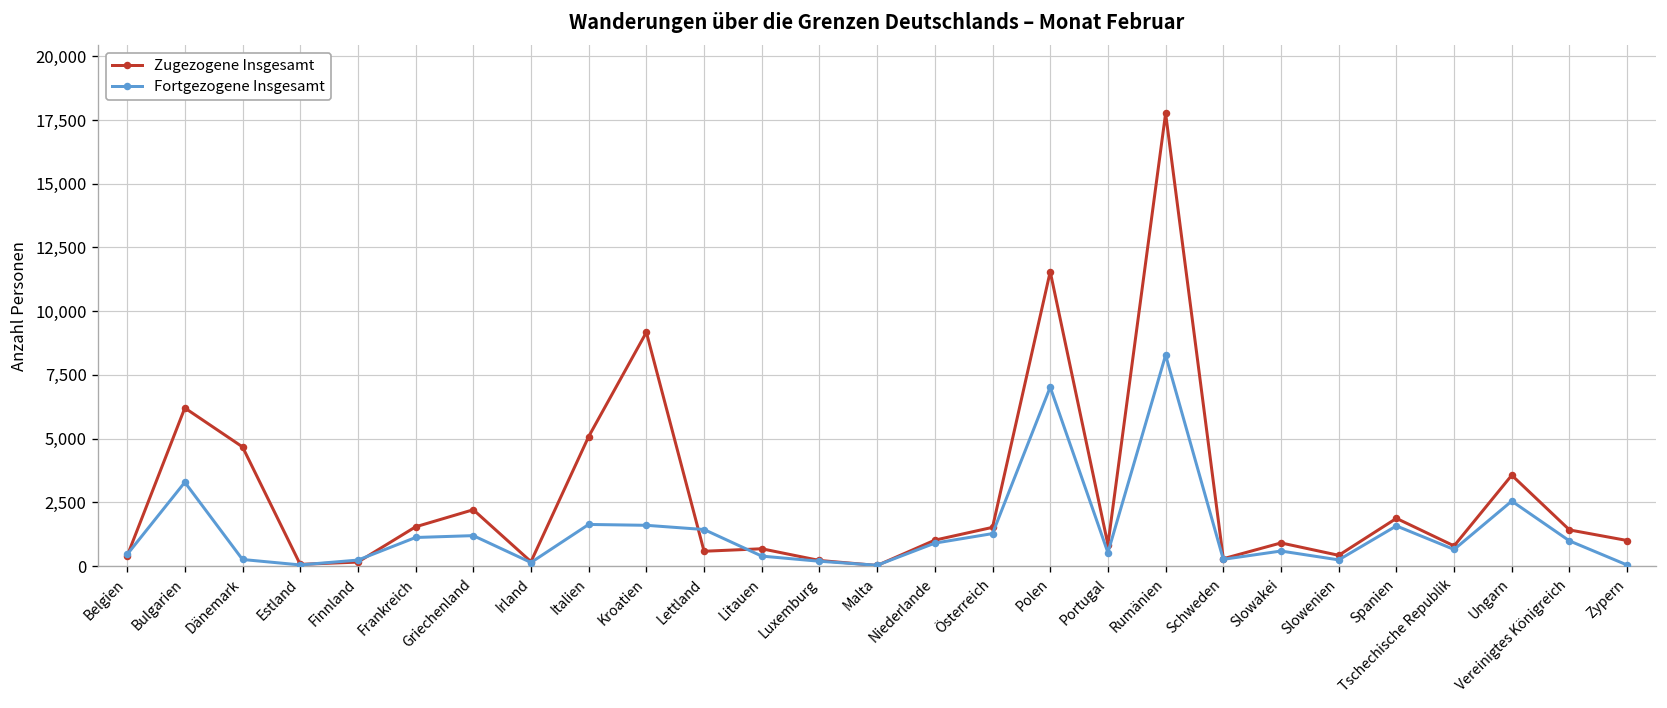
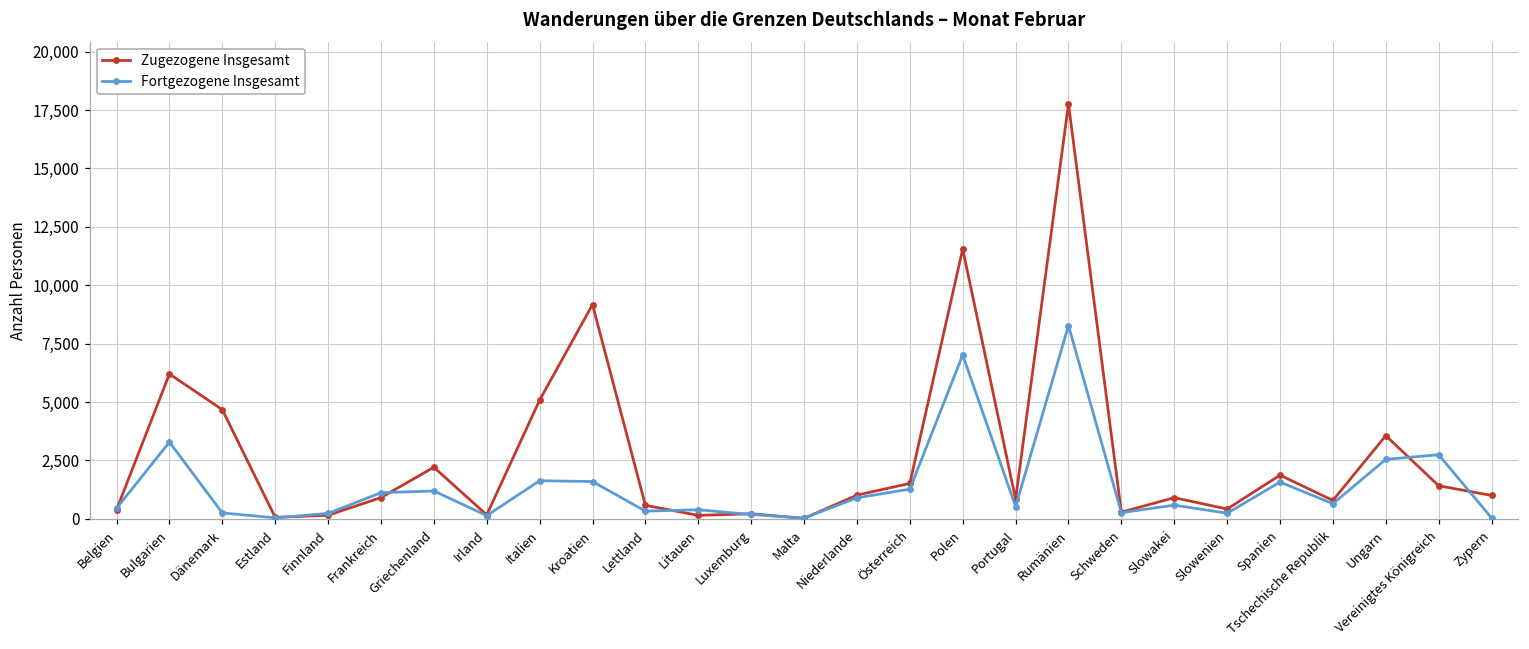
Zugezogene Insgesamt, Frankreich: 1,500 -> 900
Fortgezogene Insgesamt, Lettland: 1,400 -> 300
Zugezogene Insgesamt, Litauen: 700 -> 200
Fortgezogene Insgesamt, Vereinigtes Königreich: 1,000 -> 2,700
